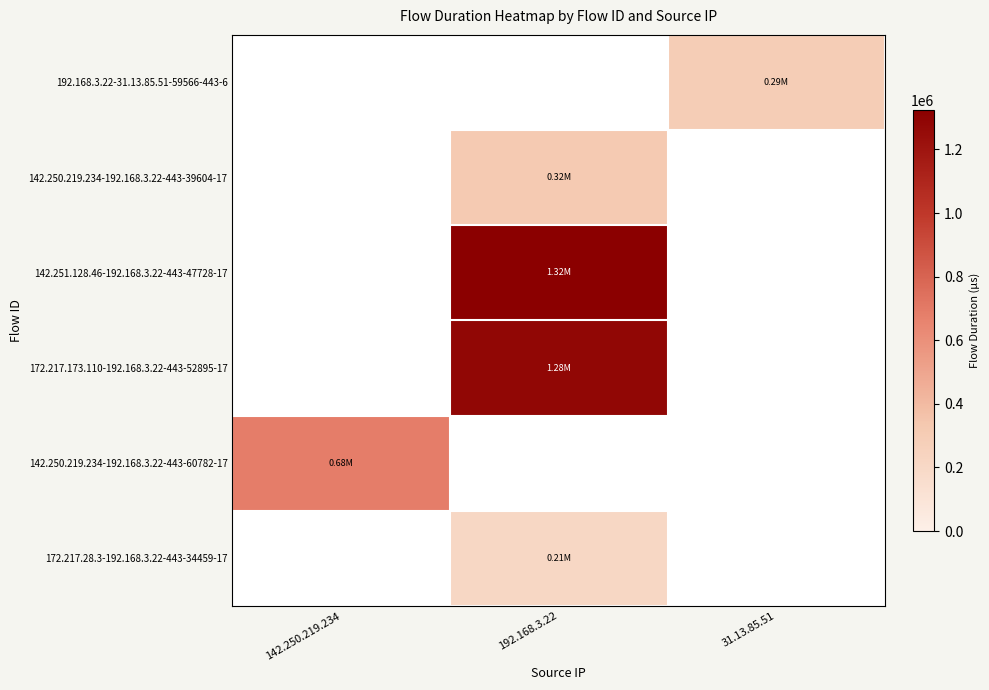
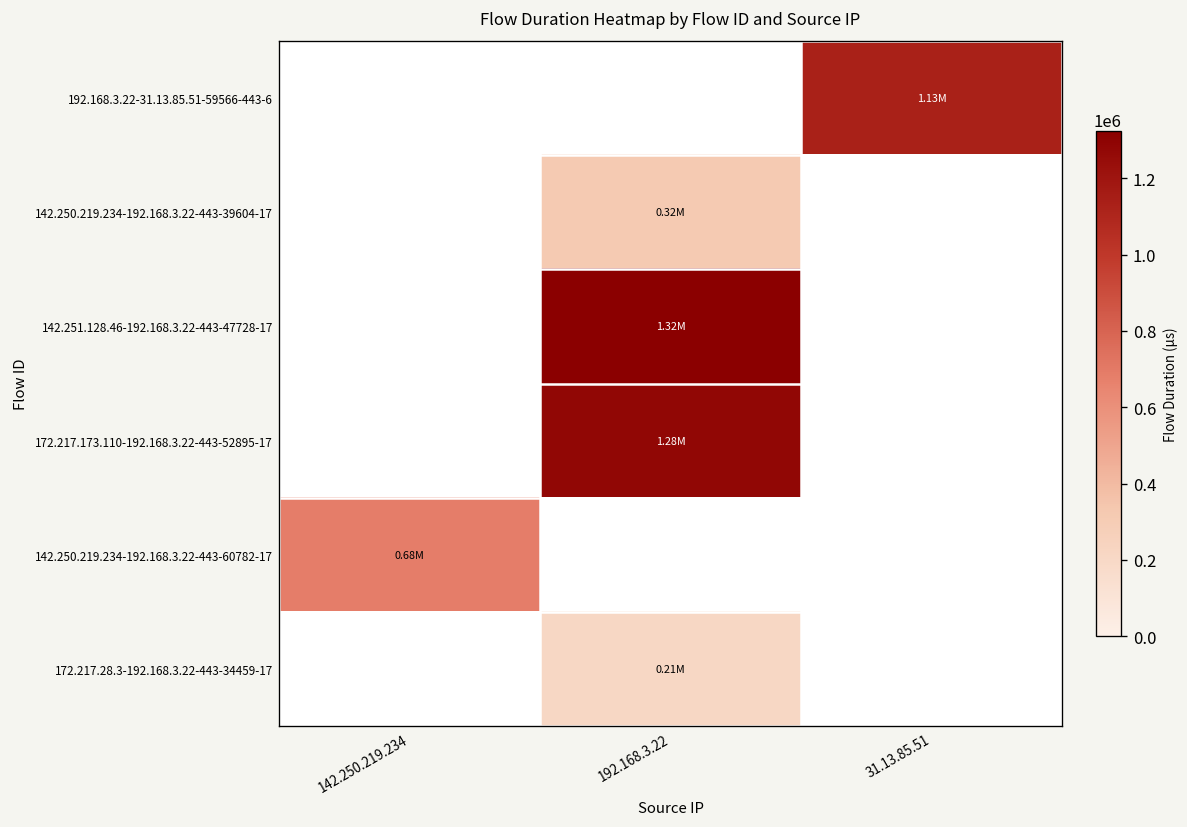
192.168.3.22-31.13.85.51-59566-443-6, 31.13.85.51: 0.29M -> 1.13M
